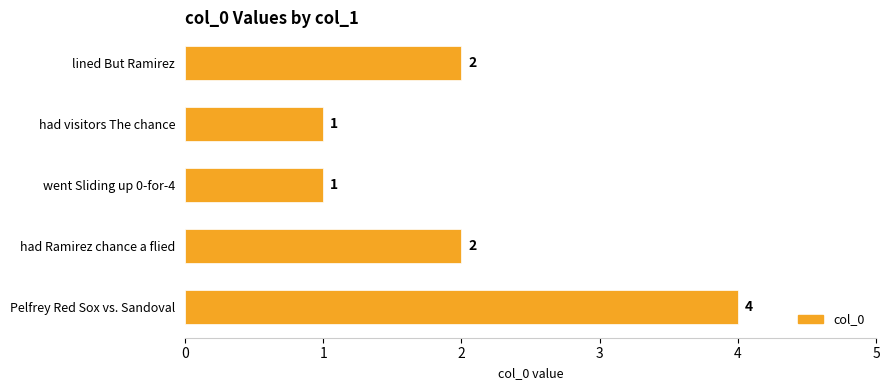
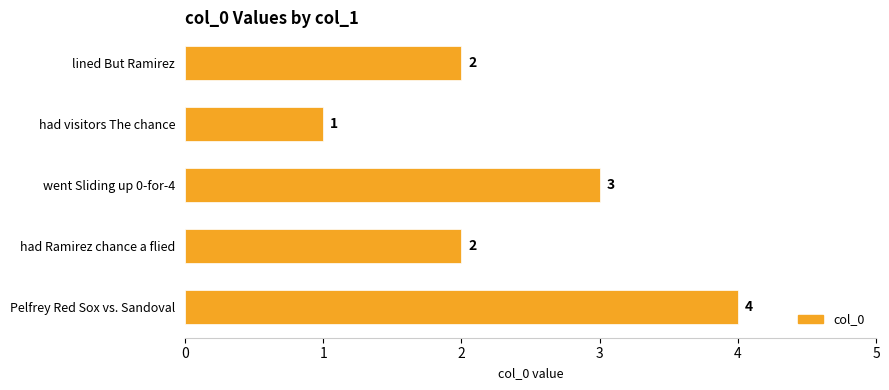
went Sliding up 0-for-4: 1 -> 3
